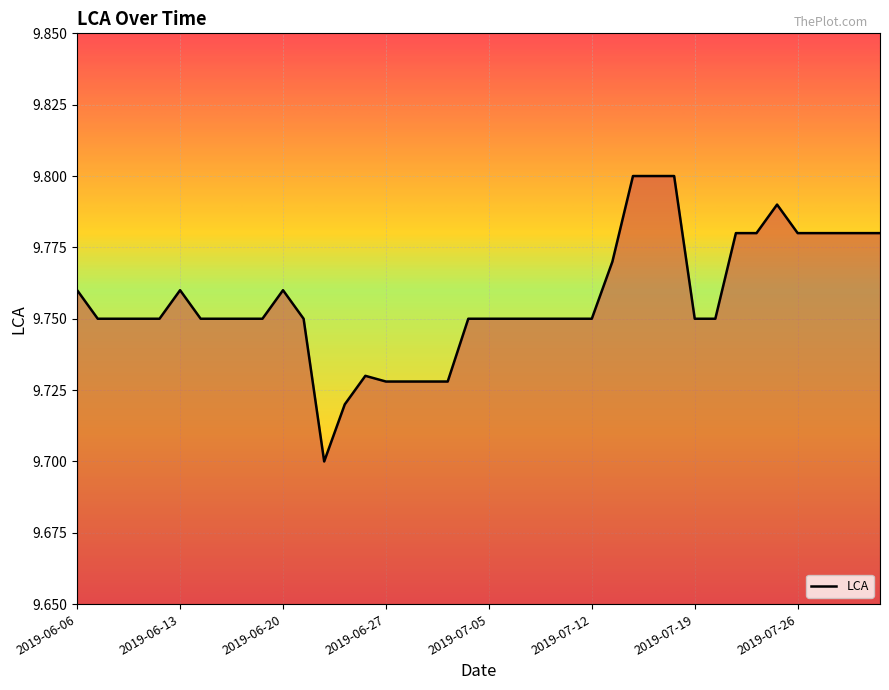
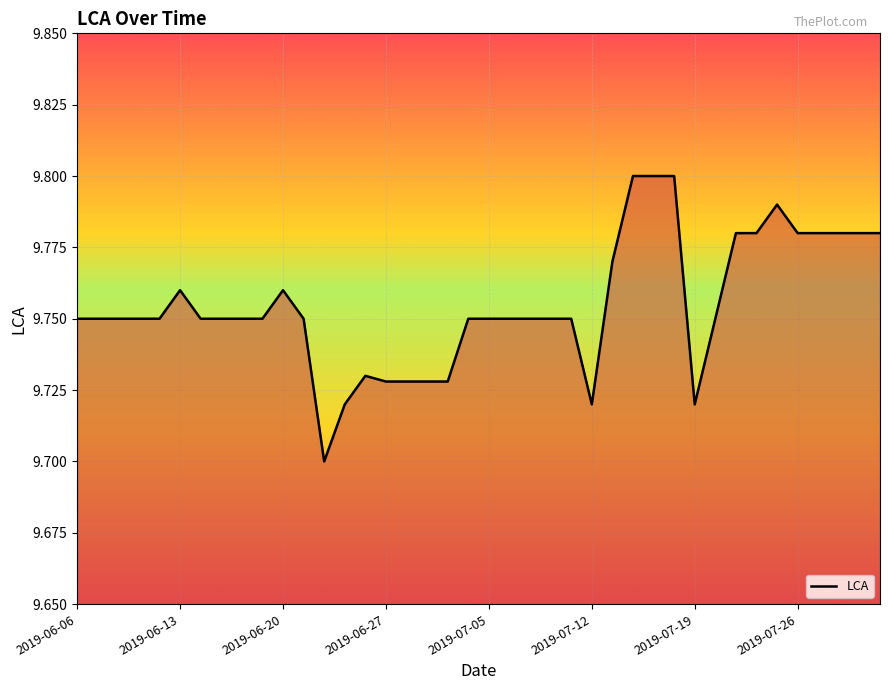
2019-06-06: 9.76 -> 9.75
2019-07-12: 9.75 -> 9.72
2019-07-19: 9.75 -> 9.72
